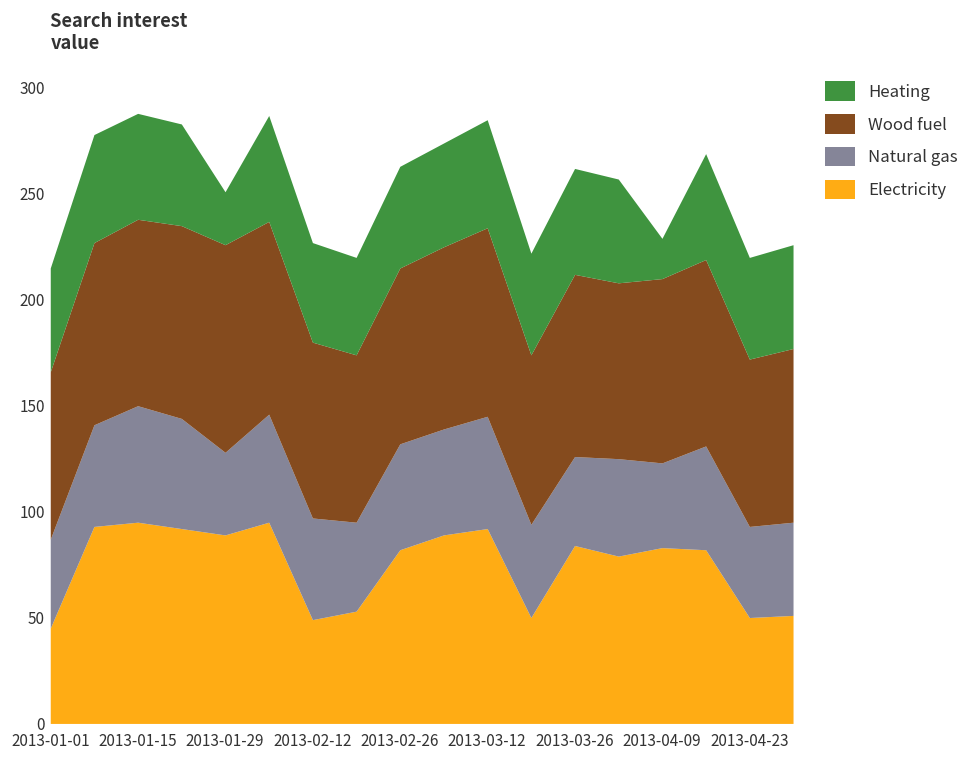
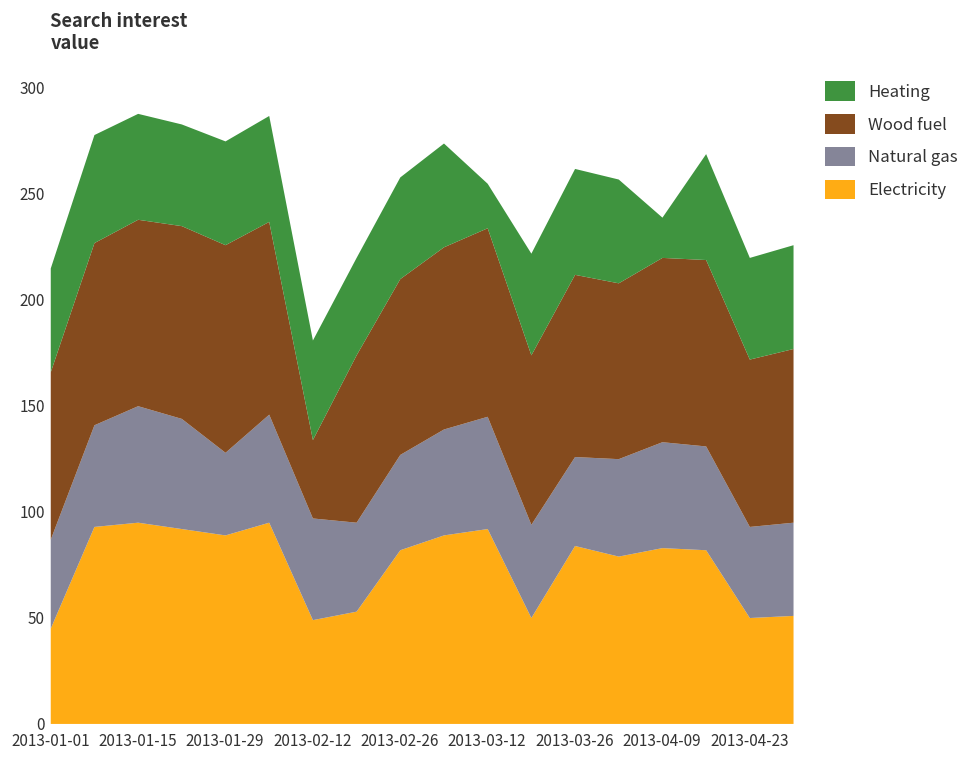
Heating, 2013-01-29: 25 -> 49
Wood fuel, 2013-02-12: 83 -> 37
Natural gas, 2013-02-26: 50 -> 45
Heating, 2013-03-12: 51 -> 21
Natural gas, 2013-04-09: 40 -> 50
